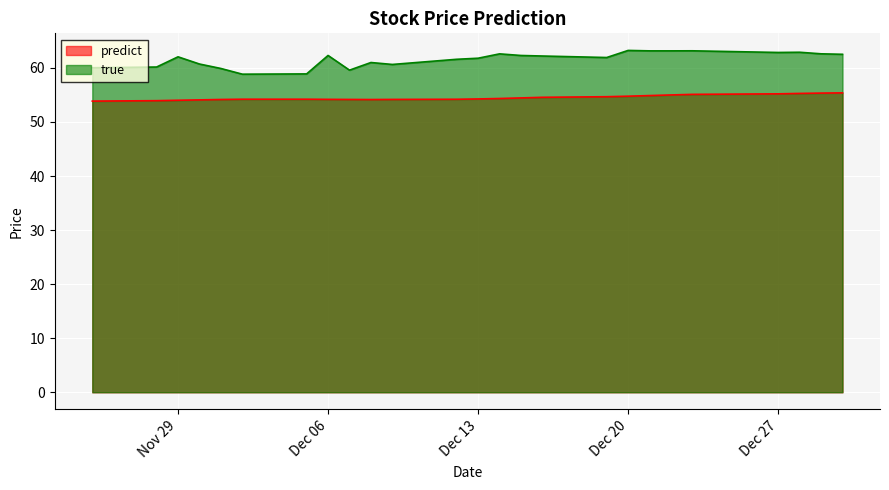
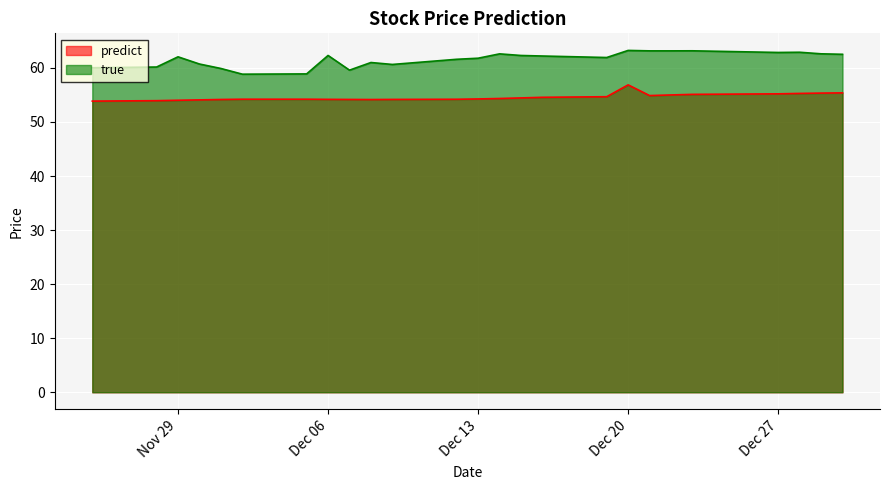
predict, Dec 20: 55 -> 57
